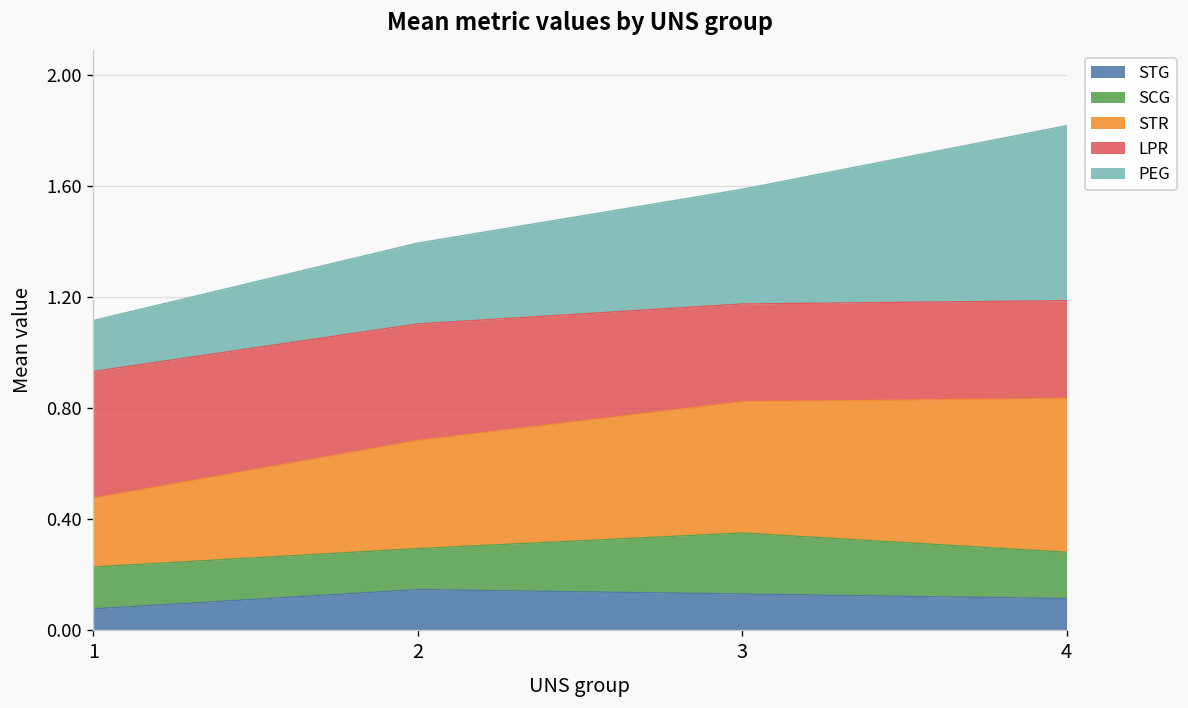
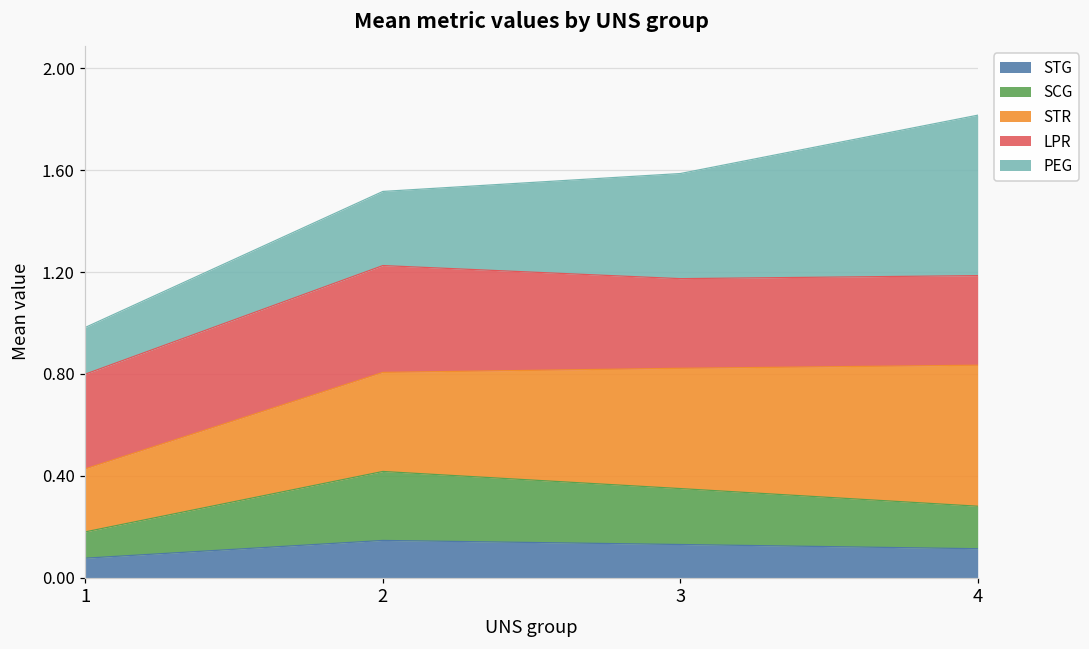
SCG, 1: 0.15 -> 0.10
LPR, 1: 0.46 -> 0.37
SCG, 2: 0.15 -> 0.27
